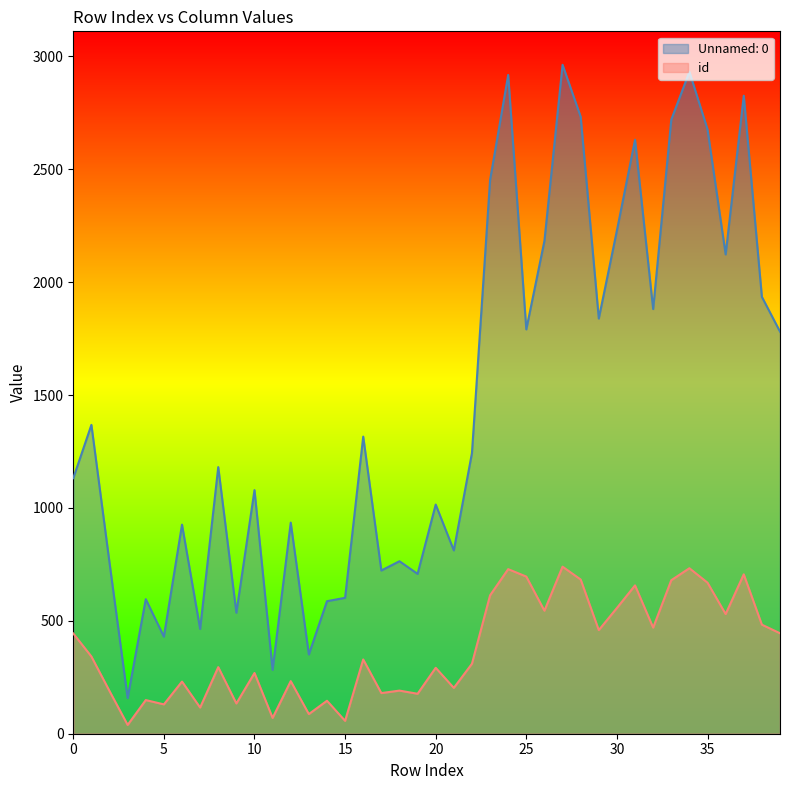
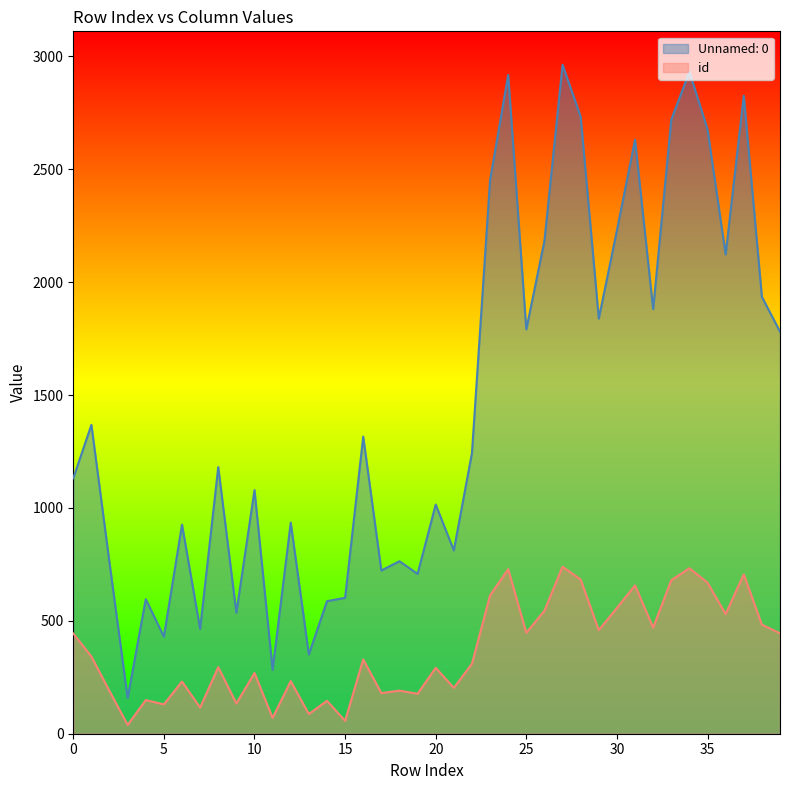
id, 25: 700 -> 450
